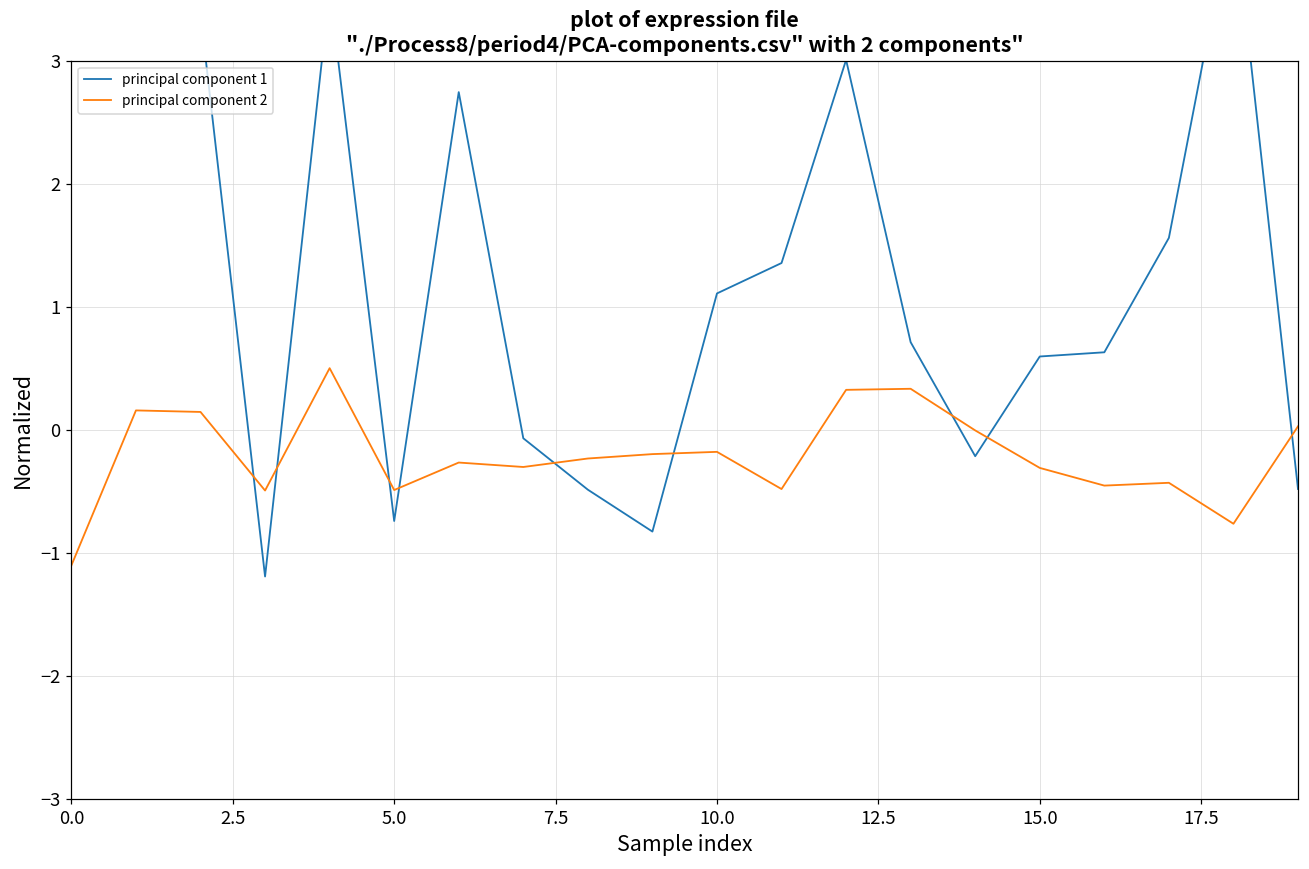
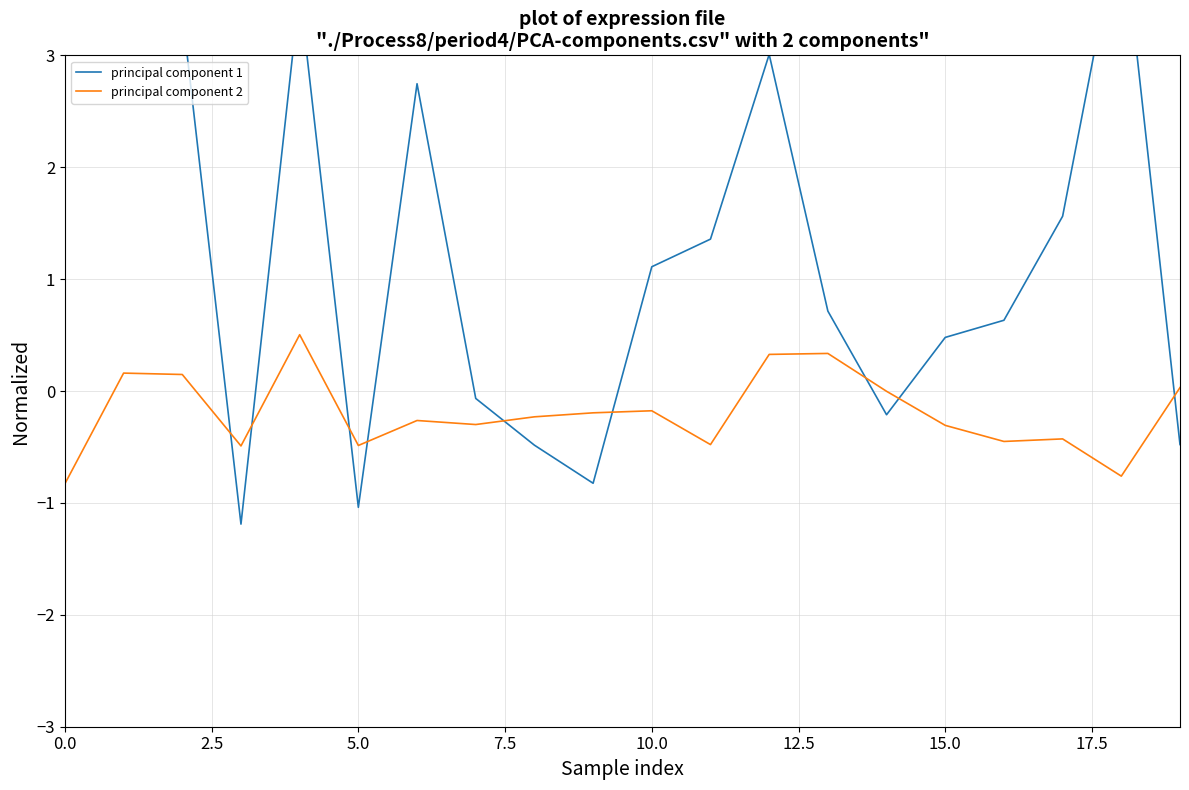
principal component 2, 0.0: -1.10 -> -0.83
principal component 1, 5.0: -0.74 -> -1.04
principal component 1, 15.0: 0.60 -> 0.48
